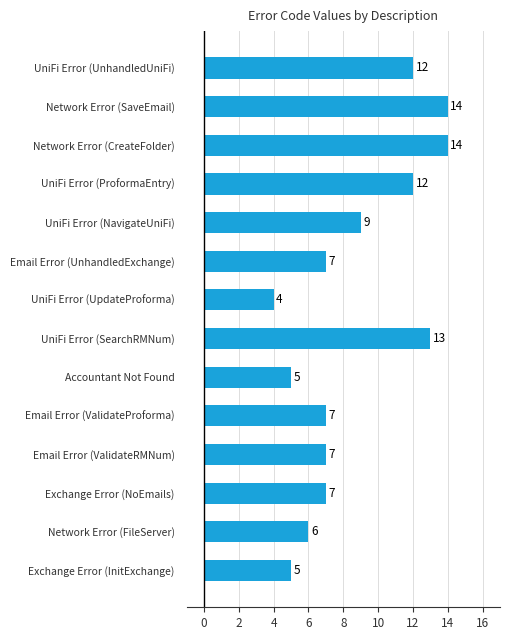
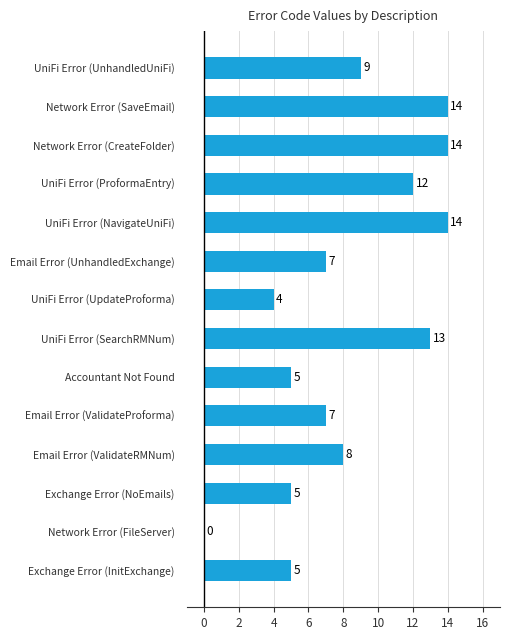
UniFi Error (UnhandledUniFi): 12 -> 9
UniFi Error (NavigateUniFi): 9 -> 14
Email Error (ValidateRMNum): 7 -> 8
Exchange Error (NoEmails): 7 -> 5
Network Error (FileServer): 6 -> 0
